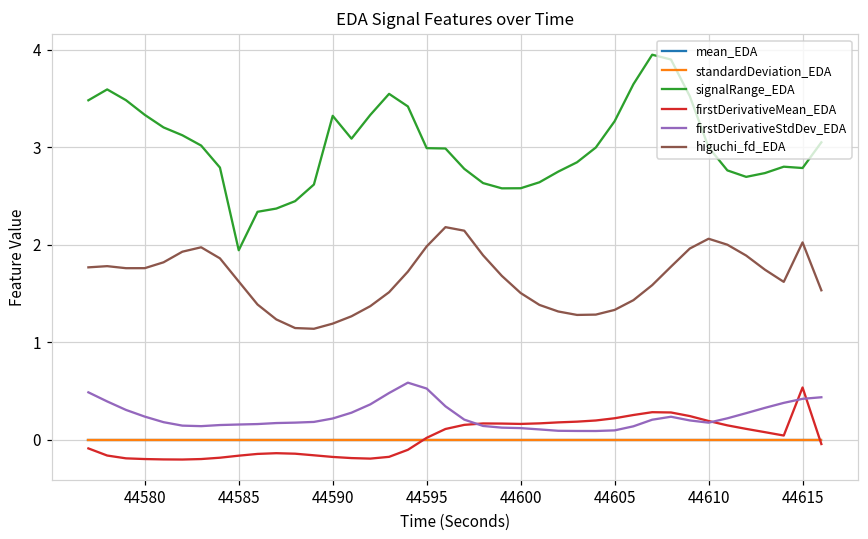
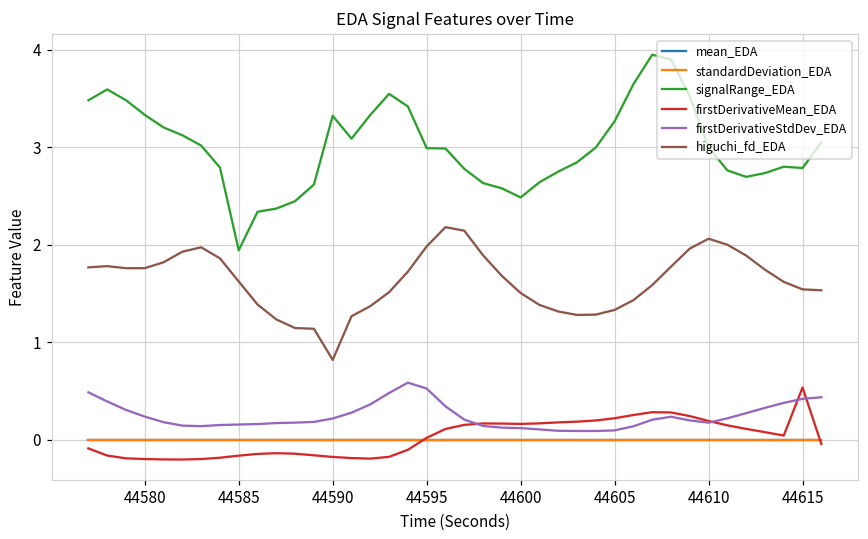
higuchi_fd_EDA, 44590: 1.2 -> 0.8
signalRange_EDA, 44600: 2.6 -> 2.5
higuchi_fd_EDA, 44615: 2.0 -> 1.5
